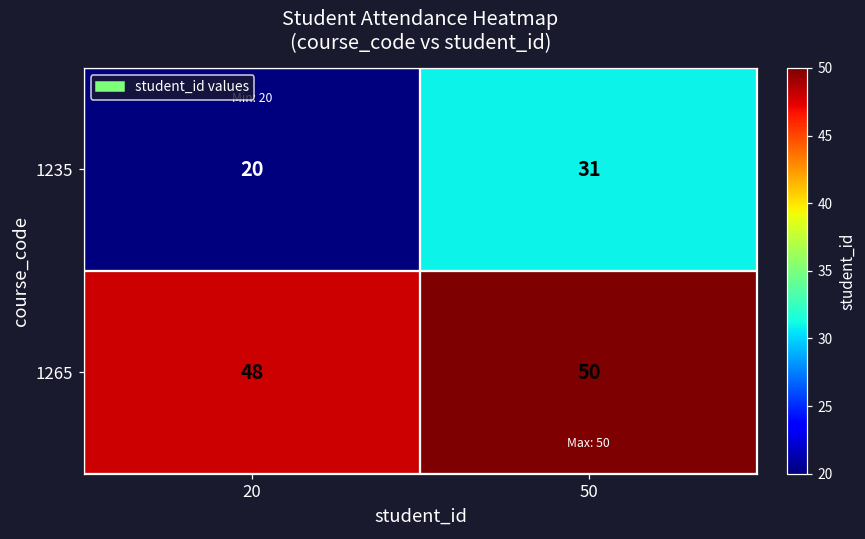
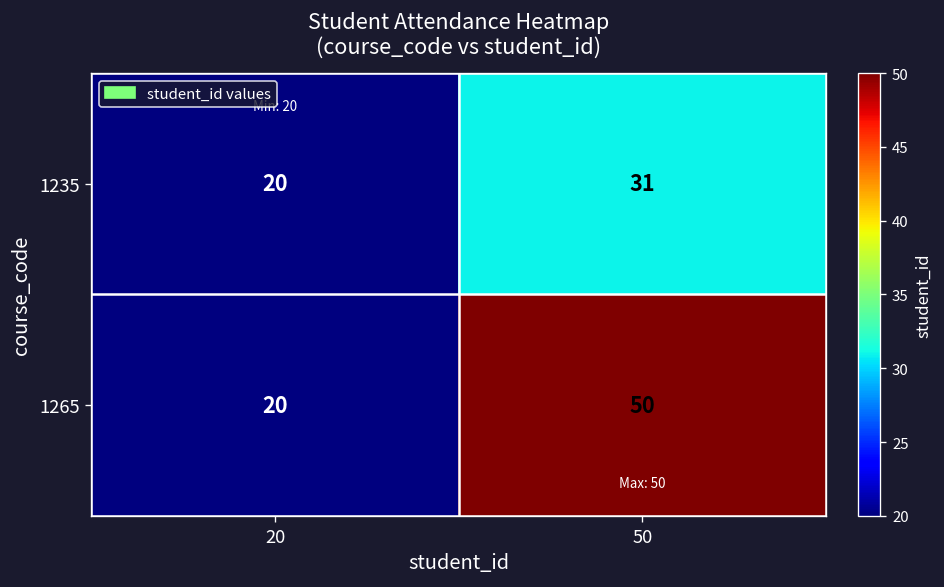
1265, 20: 48 -> 20
